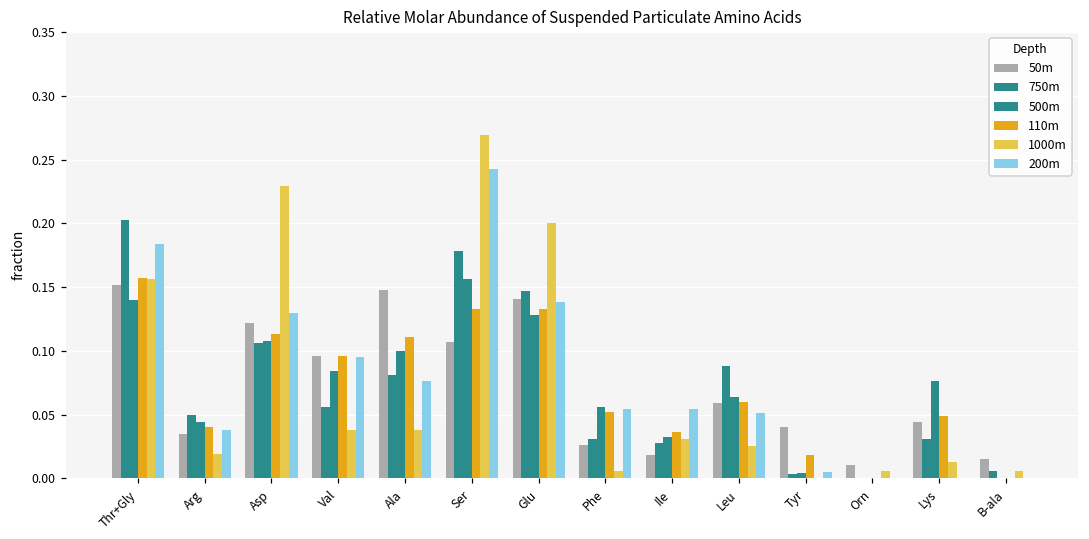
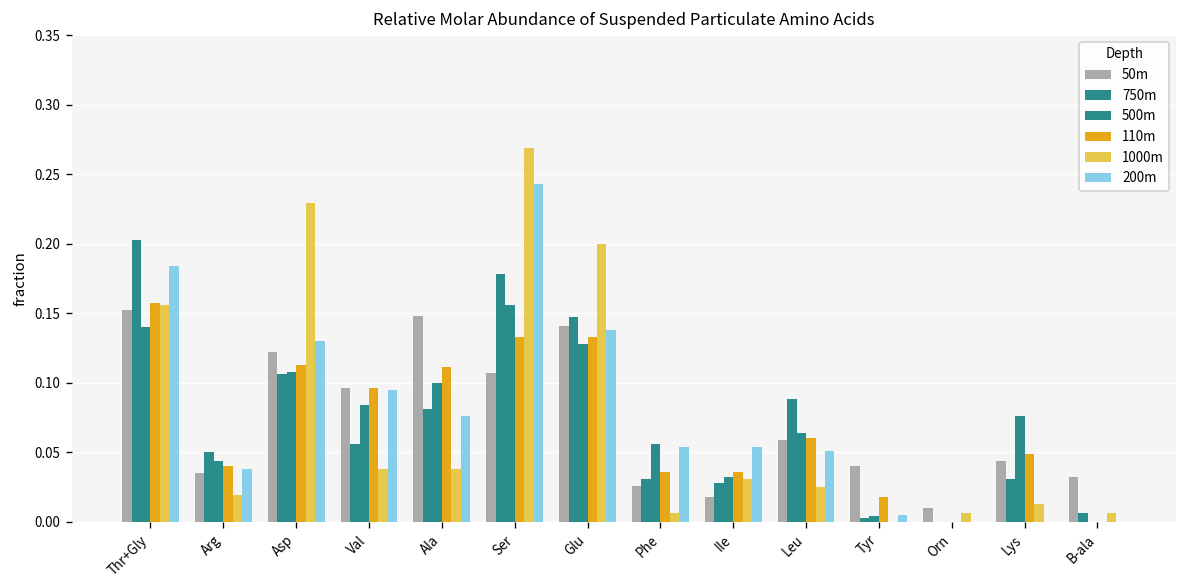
110m, Phe: 0.052 -> 0.036
50m, B-ala: 0.015 -> 0.032
